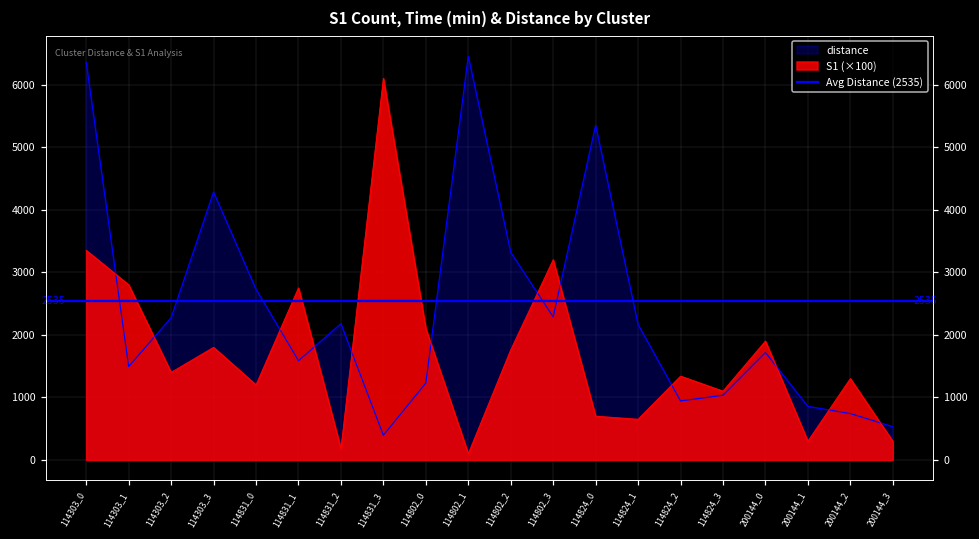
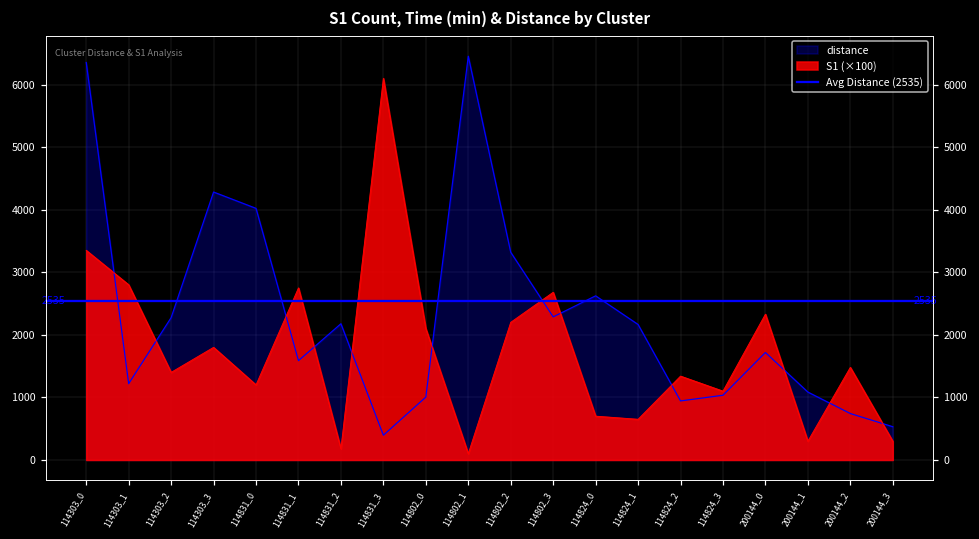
distance, 114303_1: 1500 -> 1200
distance, 114831_0: 2700 -> 4000
distance, 114802_0: 1200 -> 1000
S1 (×100), 114802_2: 1800 -> 2200
S1 (×100), 114802_3: 3200 -> 2700
distance, 114824_0: 5400 -> 2600
S1 (×100), 200144_0: 1900 -> 2300
distance, 200144_1: 900 -> 1100
S1 (×100), 200144_2: 1300 -> 1500
